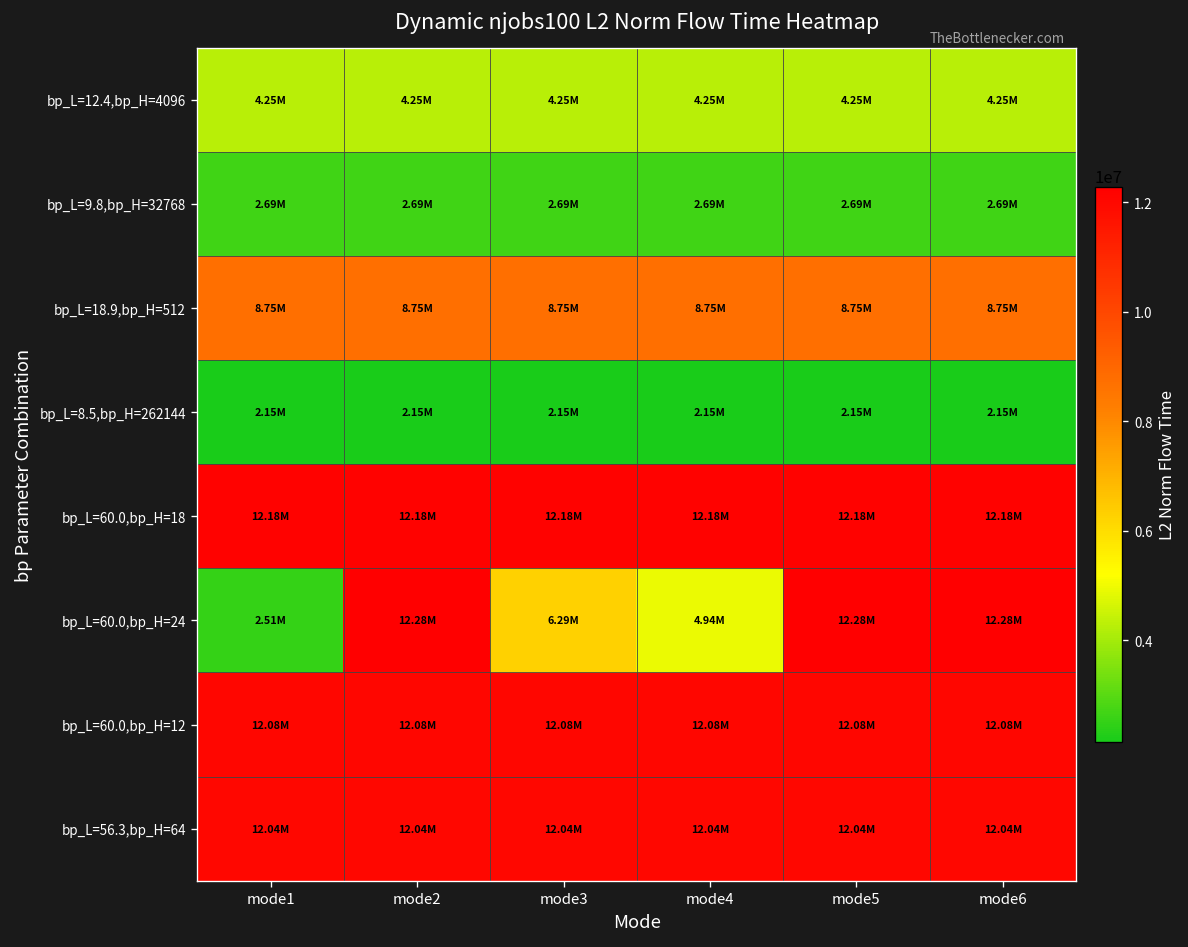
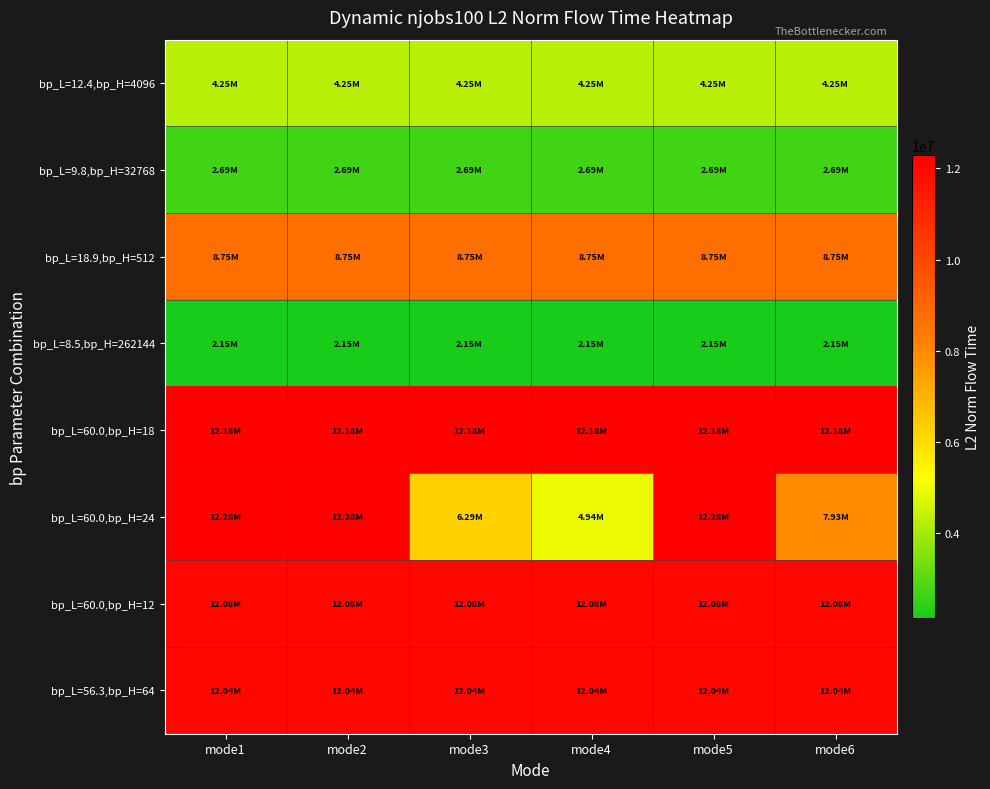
bp_L=60.0,bp_H=24, mode1: 2.51M -> 12.28M
bp_L=60.0,bp_H=24, mode6: 12.28M -> 7.93M
